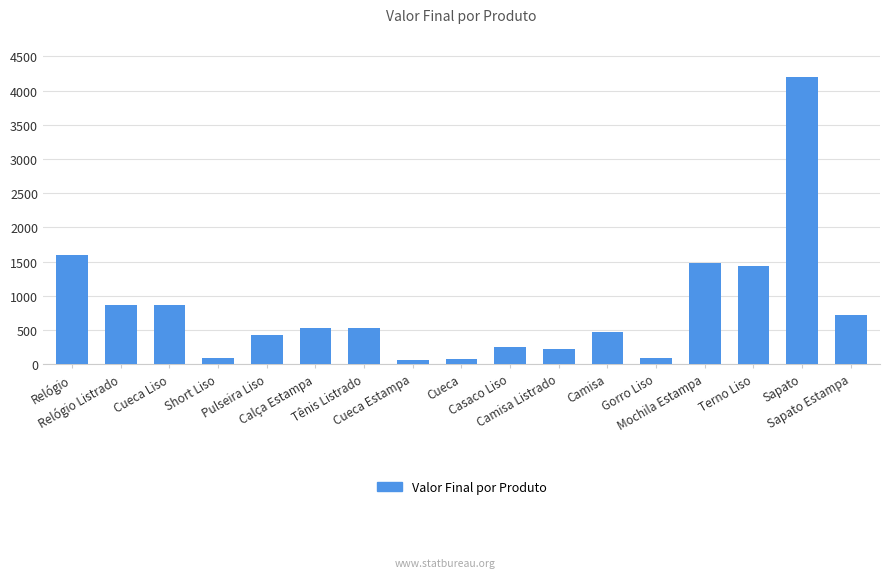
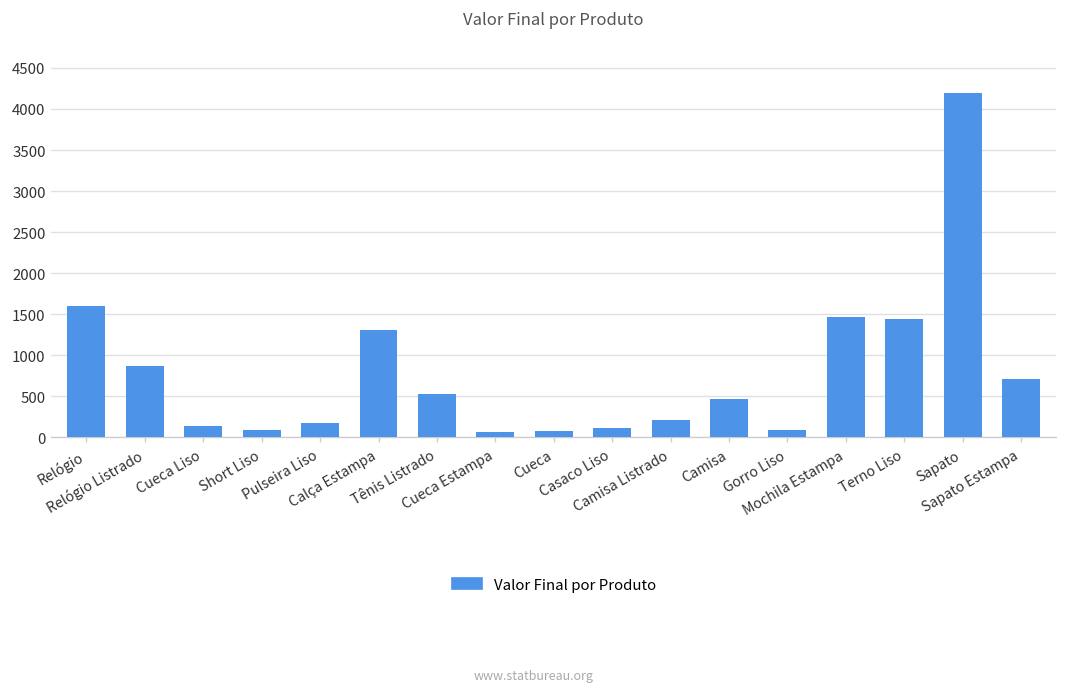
Cueca Liso: 900 -> 100
Pulseira Liso: 400 -> 200
Calça Estampa: 500 -> 1300
Casaco Liso: 300 -> 100
